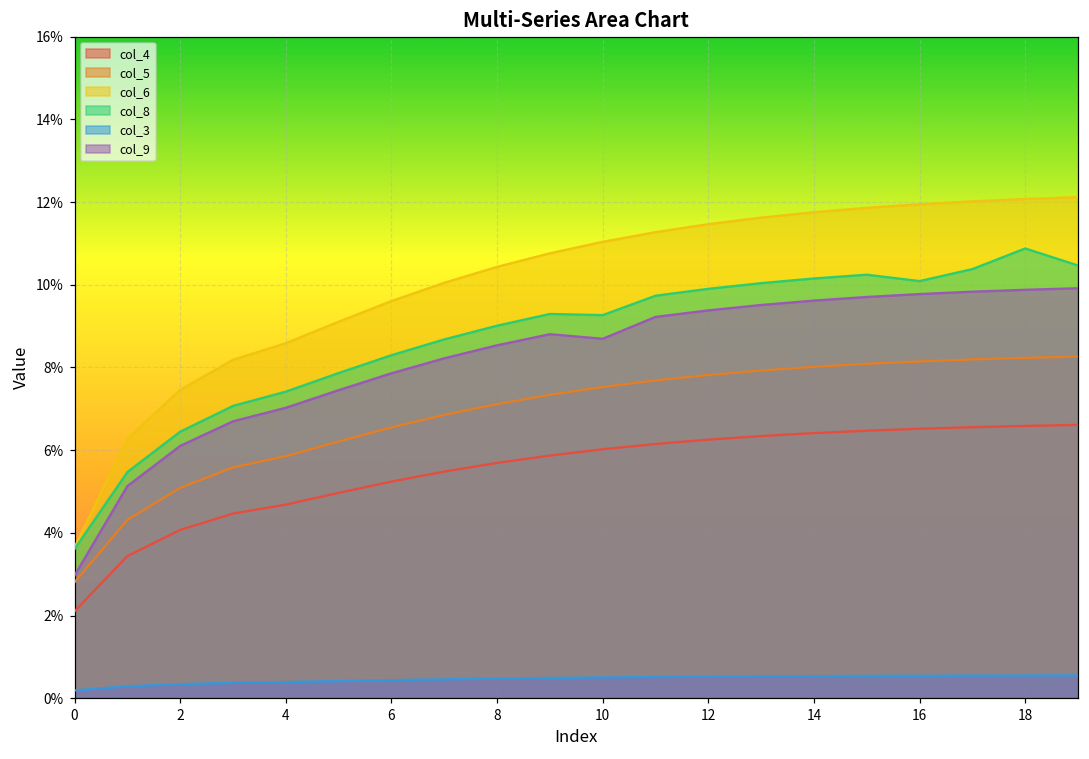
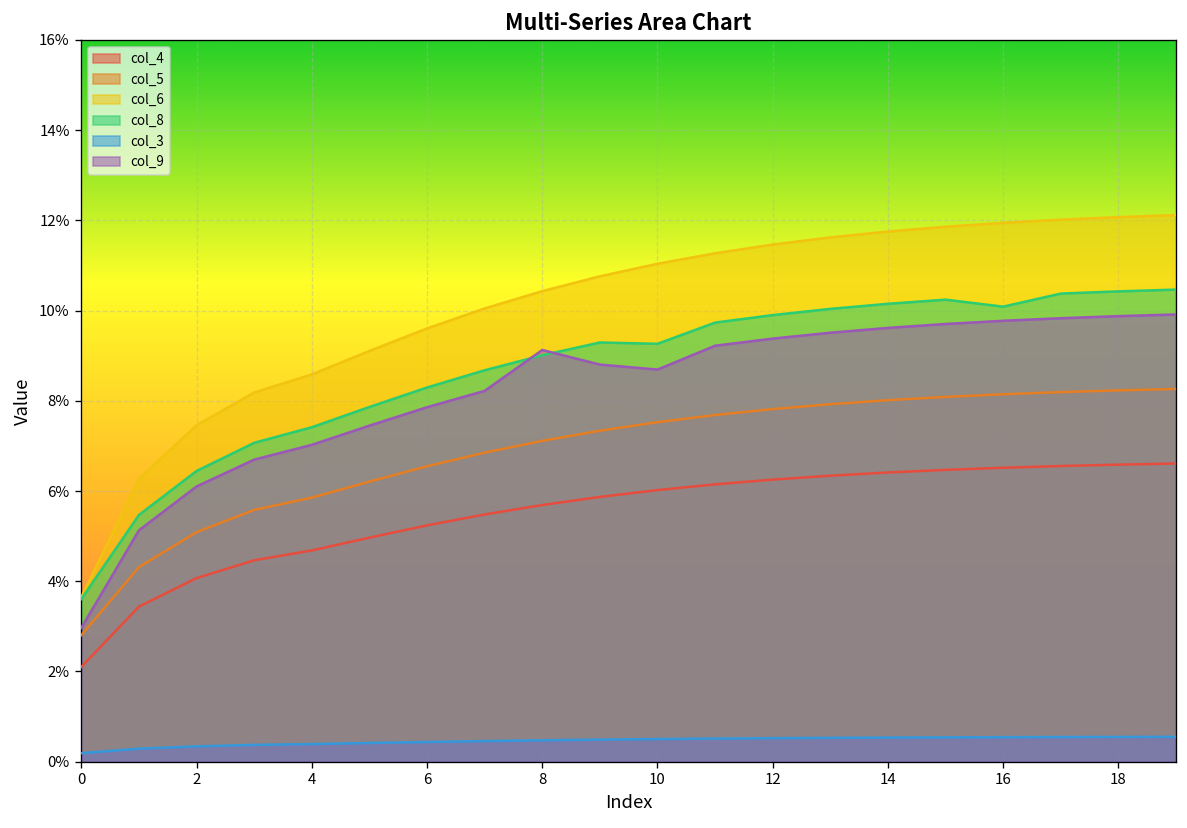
col_9, 8: 8.5% -> 9.1%
col_8, 18: 10.9% -> 10.4%
